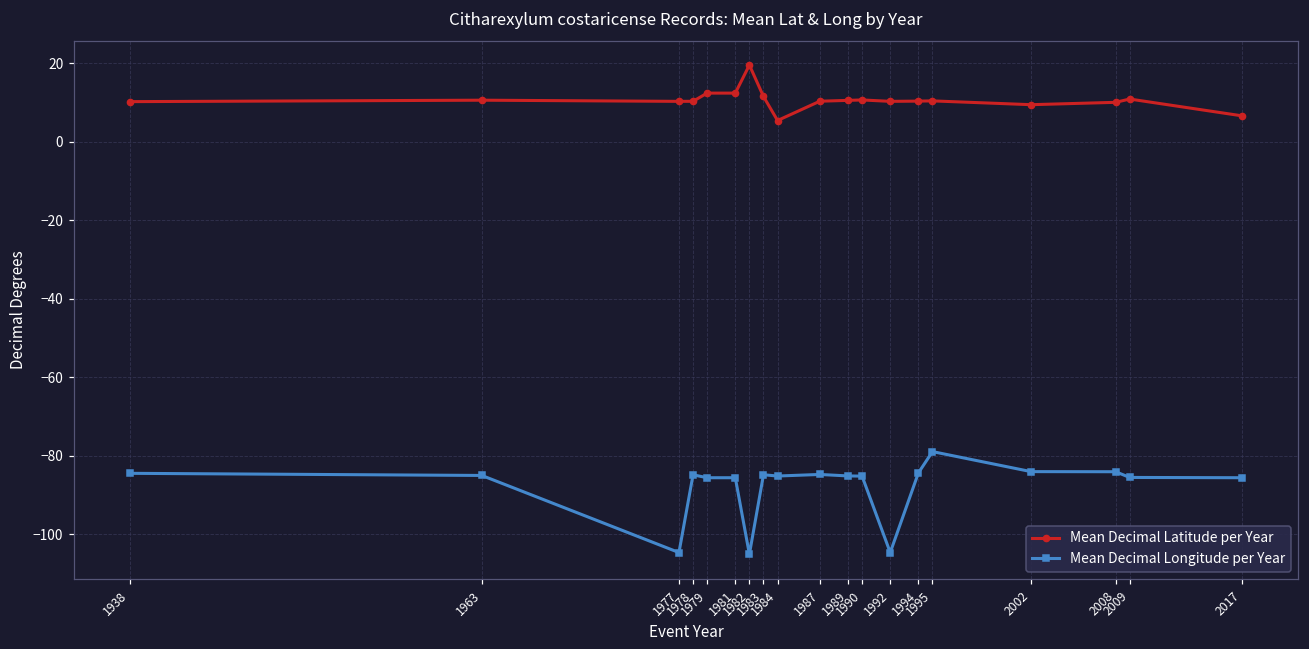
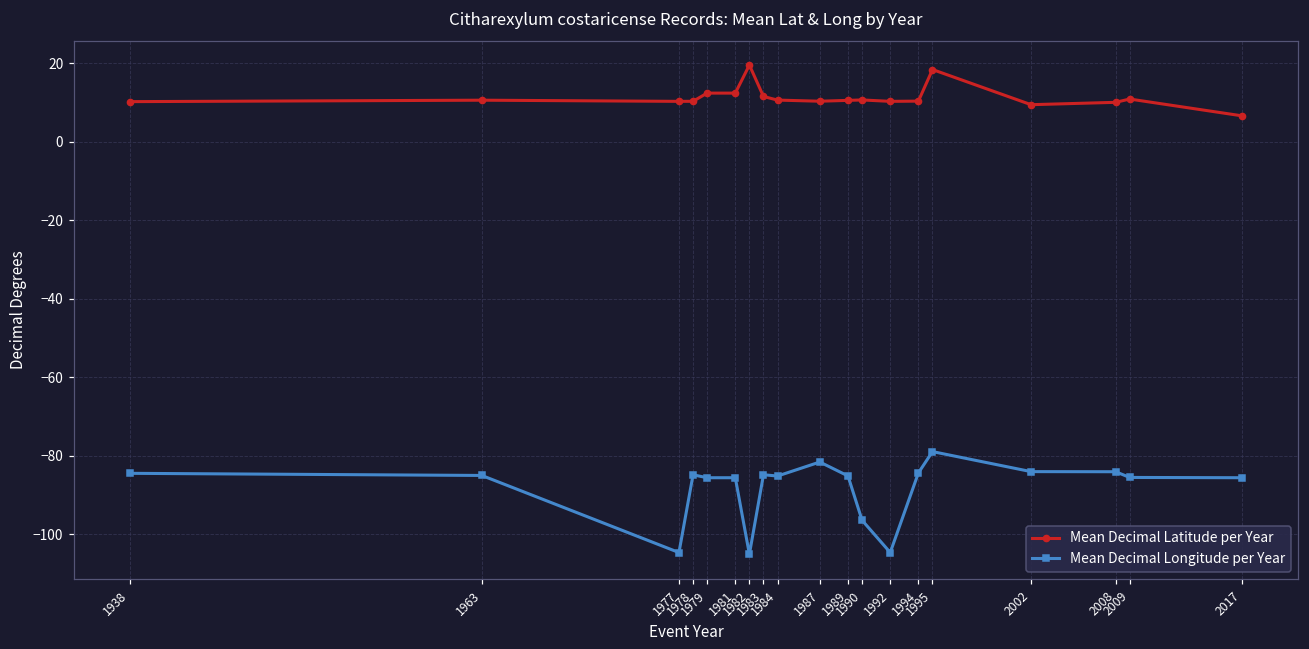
Mean Decimal Latitude per Year, 1984: 5 -> 11
Mean Decimal Longitude per Year, 1987: -85 -> -82
Mean Decimal Longitude per Year, 1990: -85 -> -96
Mean Decimal Latitude per Year, 1995: 10 -> 18
